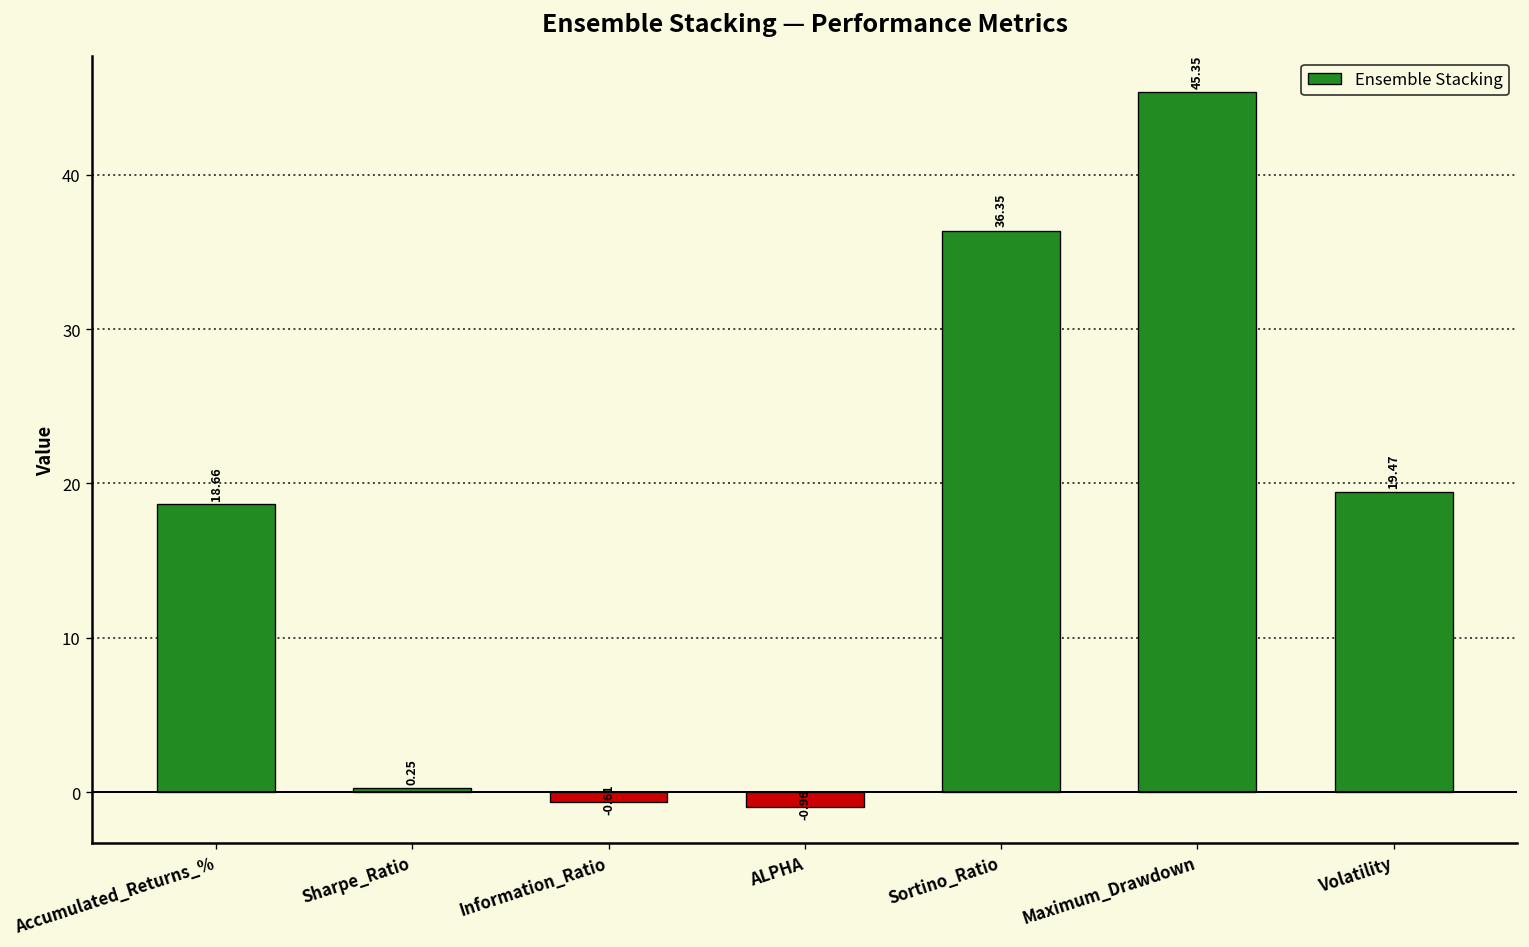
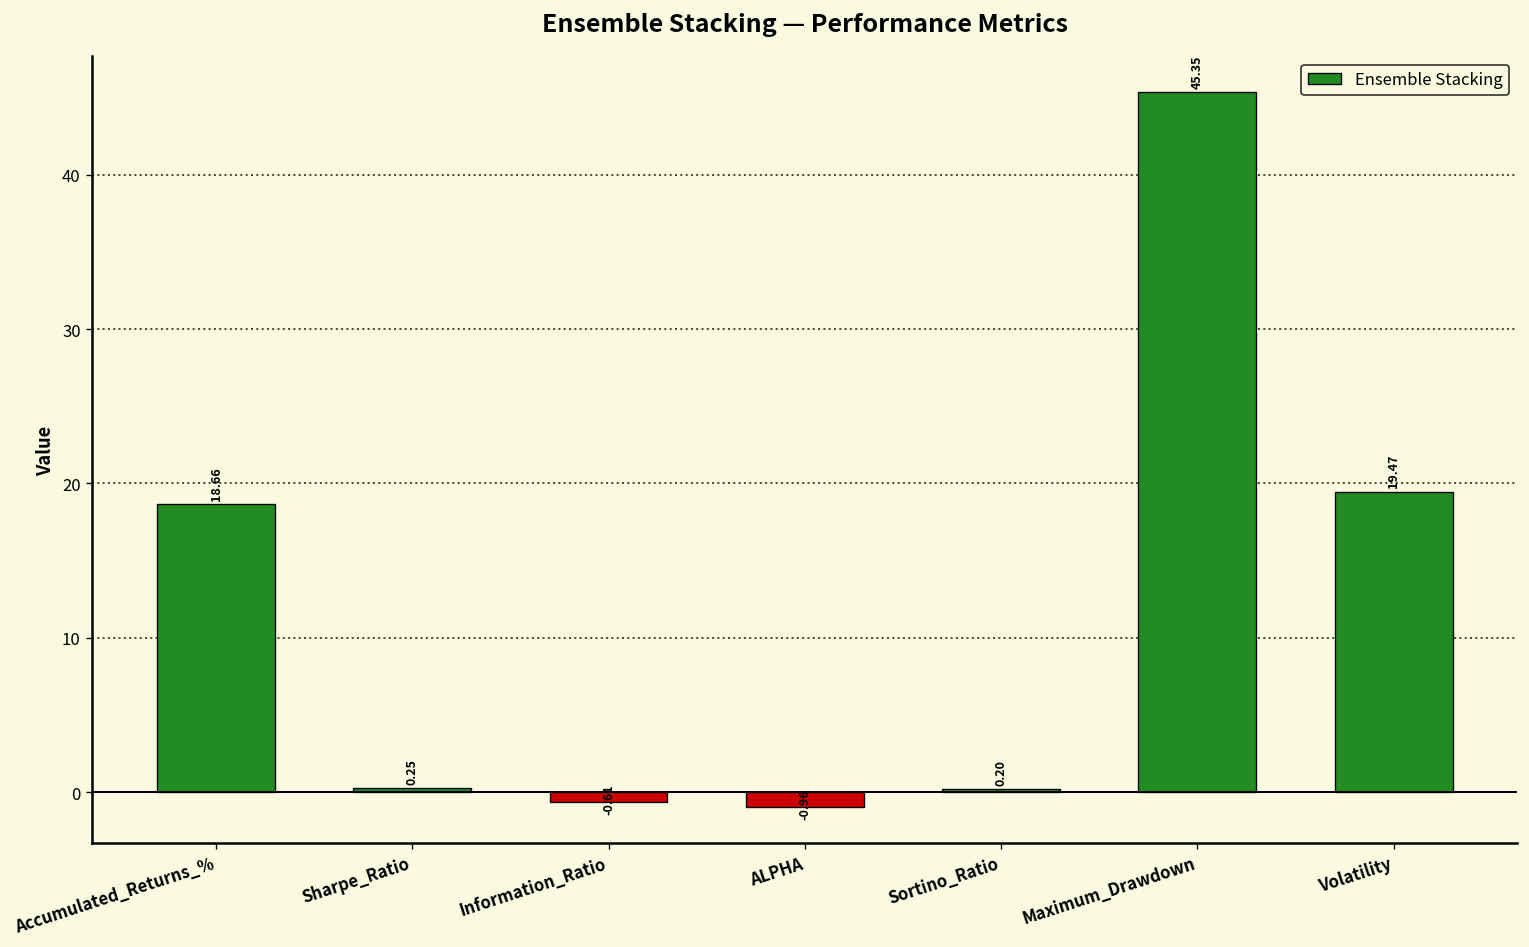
Sortino_Ratio: 36.35 -> 0.20
